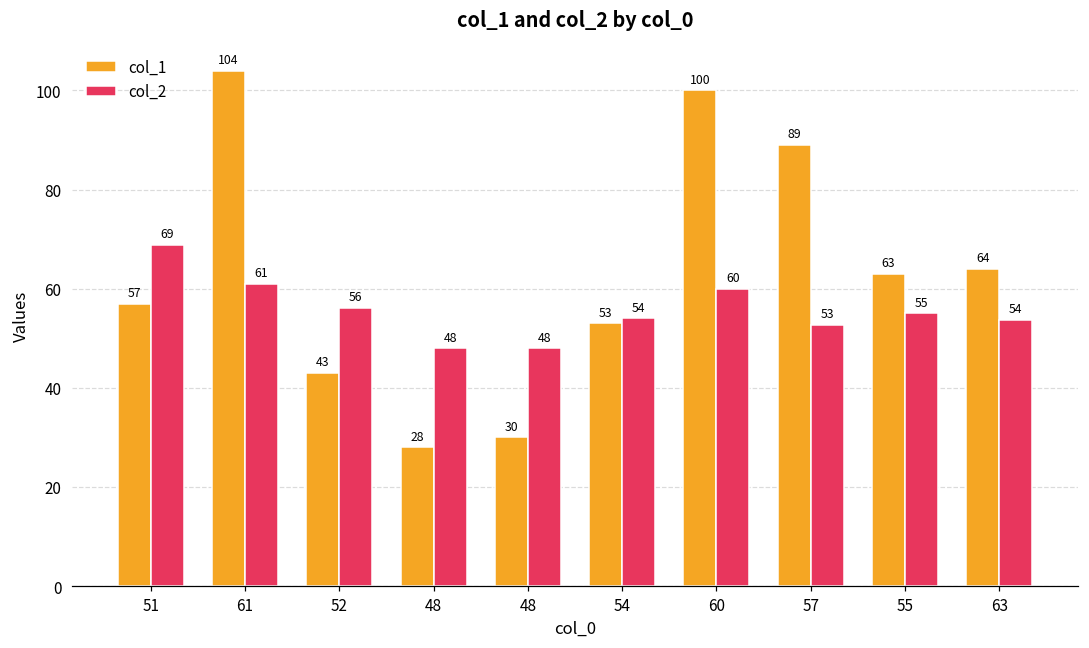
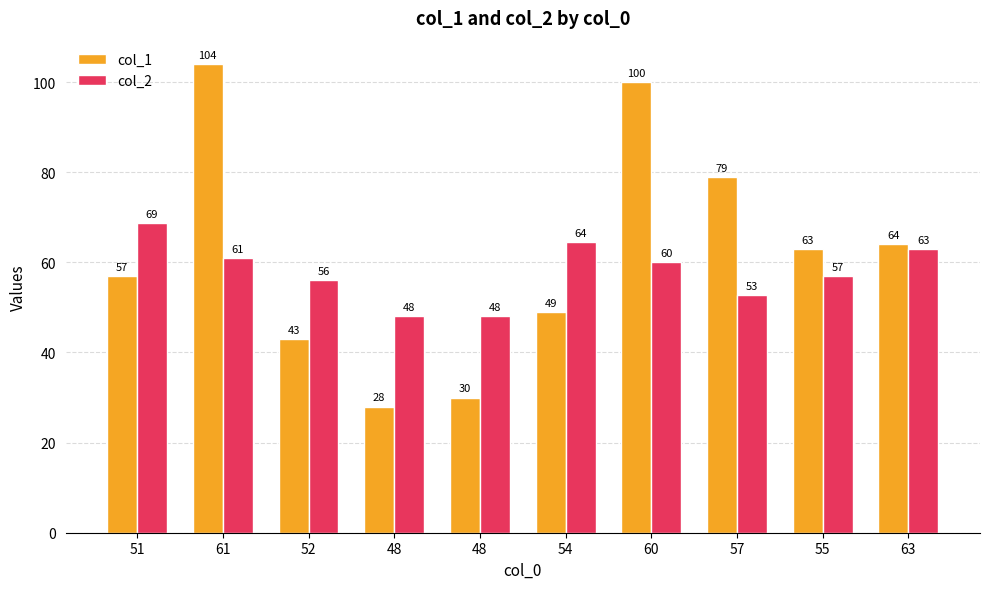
col_1, 54: 53 -> 49
col_2, 54: 54 -> 64
col_1, 57: 89 -> 79
col_2, 55: 55 -> 57
col_2, 63: 54 -> 63
